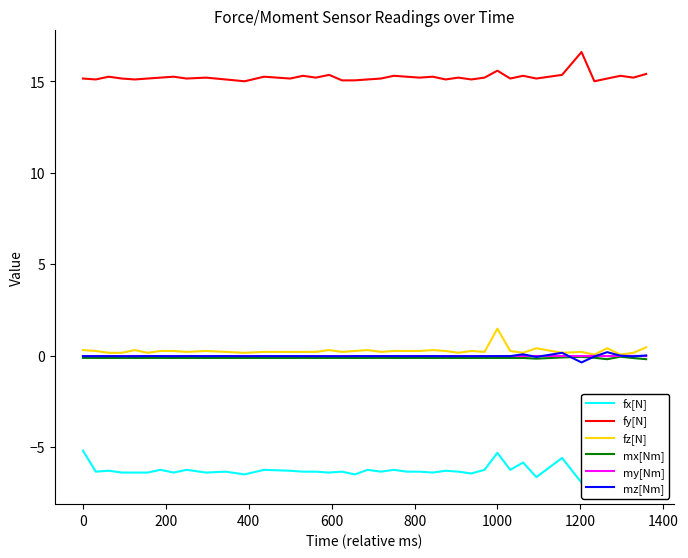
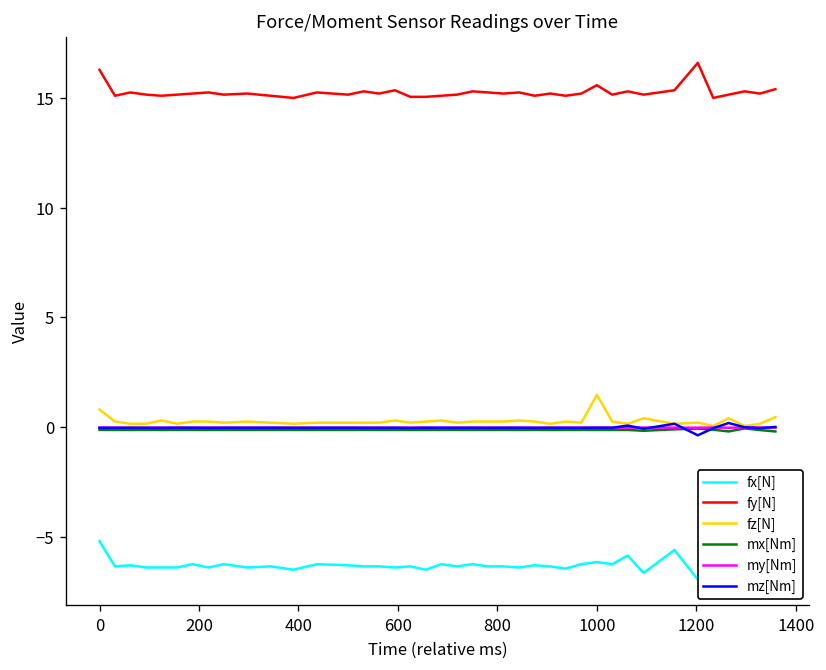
fy[N], 0: 15.2 -> 16.3
fz[N], 0: 0.3 -> 0.8
fx[N], 1000: -5.3 -> -6.2
